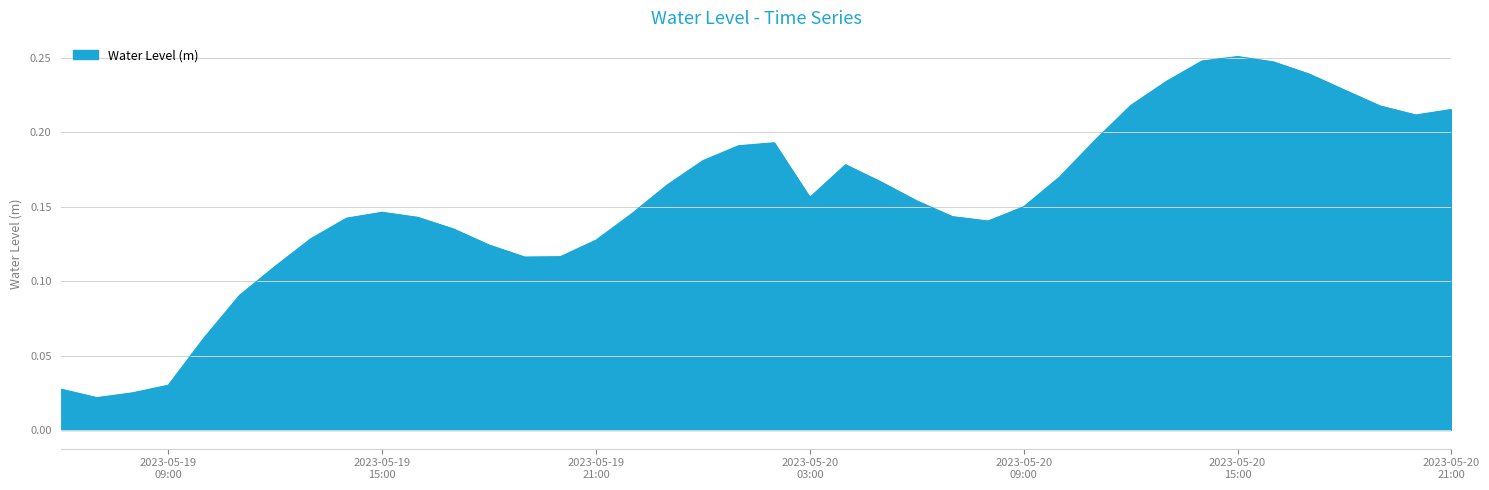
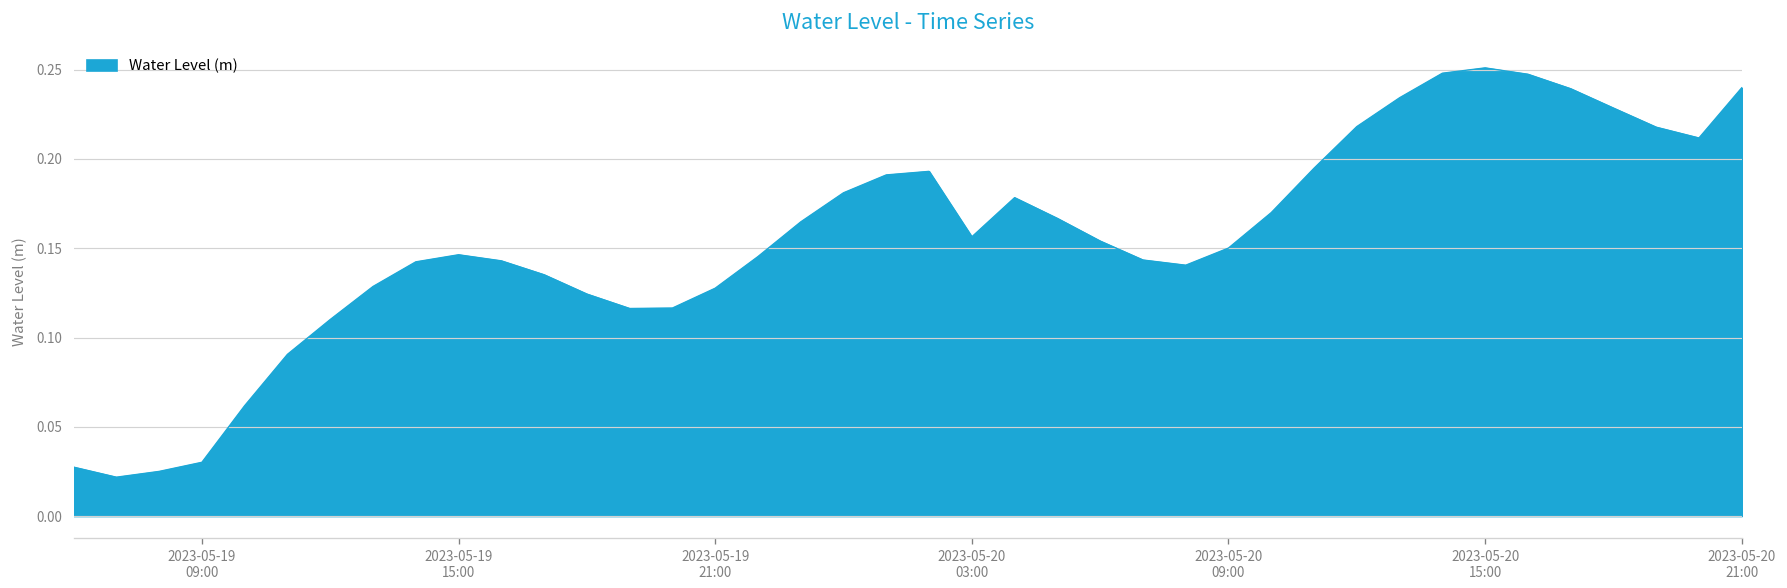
2023-05-20 21:00: 0.215 -> 0.240
